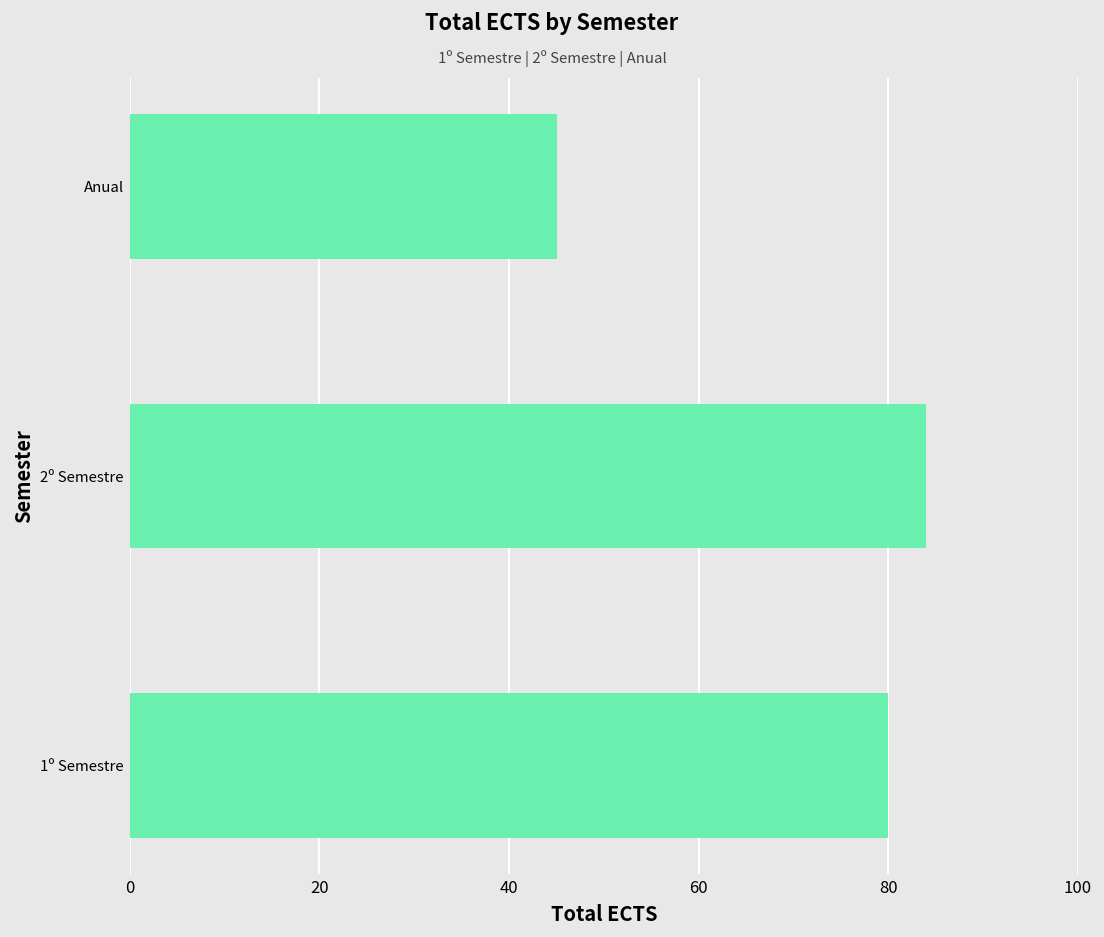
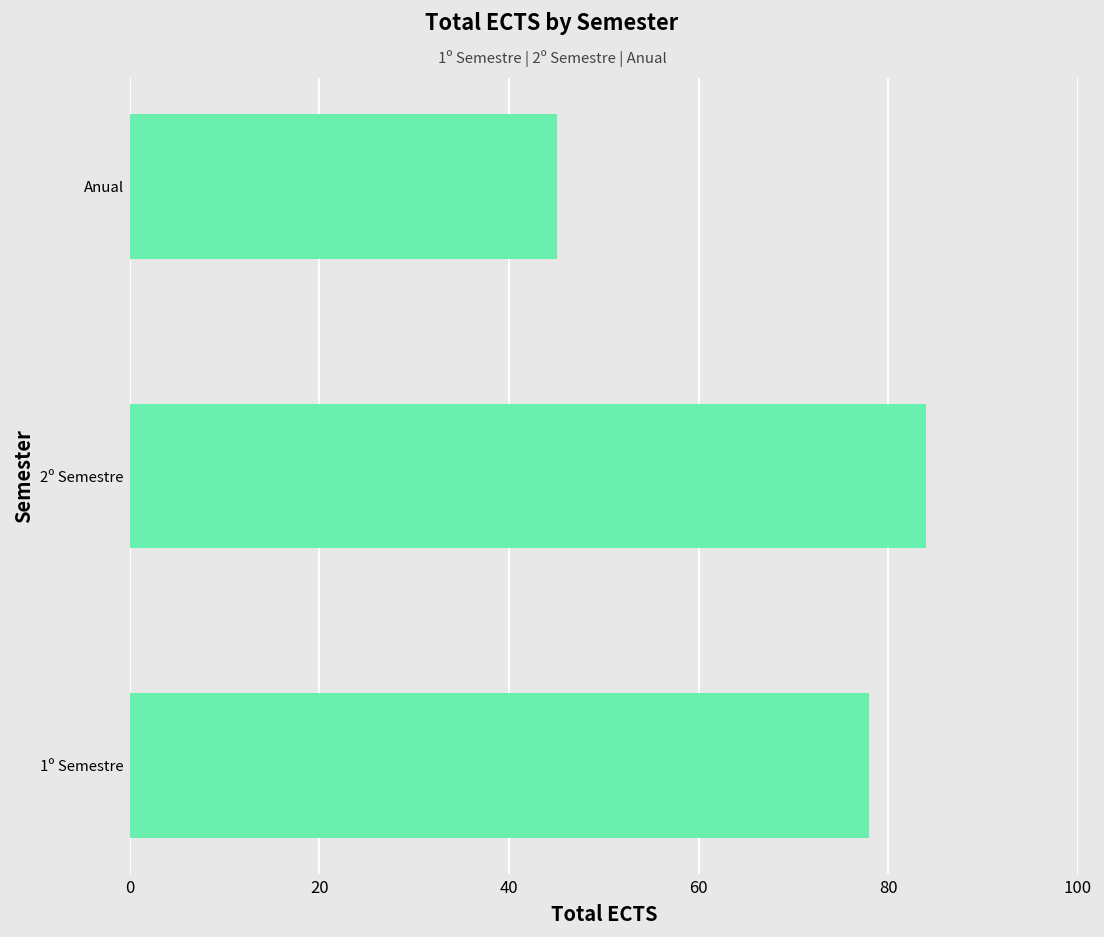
1º Semestre: 80 -> 78
